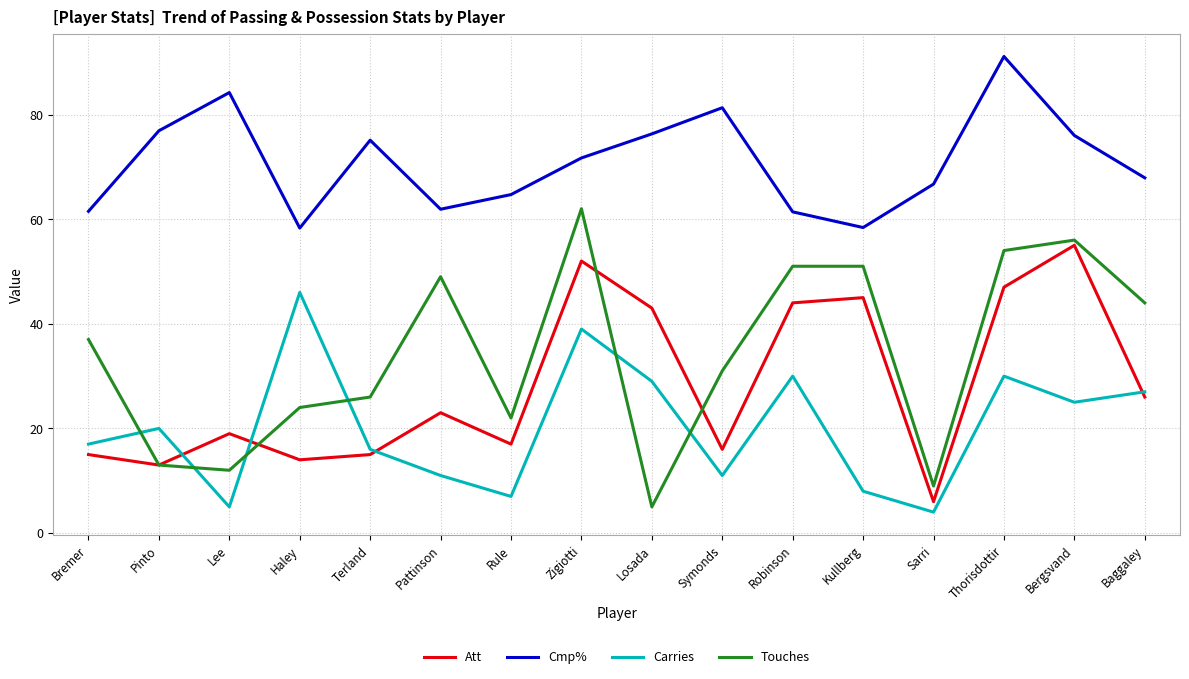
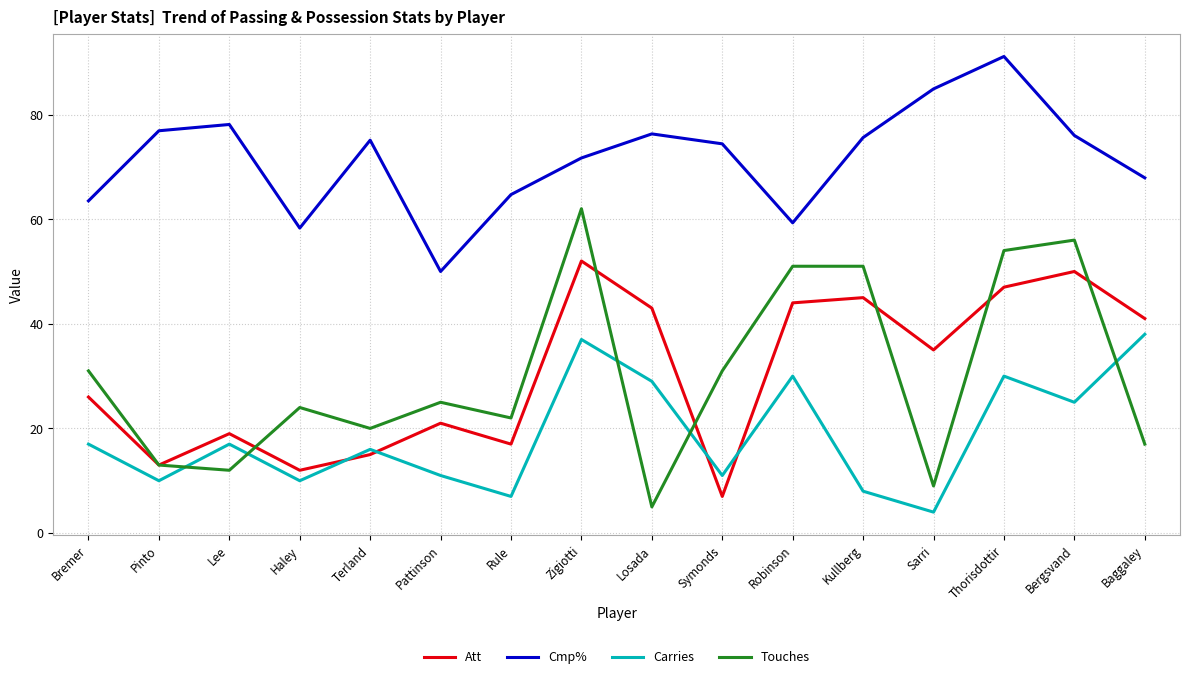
Att, Bremer: 15 -> 26
Cmp%, Bremer: 62 -> 64
Touches, Bremer: 37 -> 31
Carries, Pinto: 20 -> 10
Cmp%, Lee: 84 -> 78
Carries, Lee: 5 -> 17
Att, Haley: 14 -> 12
Carries, Haley: 46 -> 10
Touches, Terland: 26 -> 20
Att, Pattinson: 23 -> 21
Cmp%, Pattinson: 62 -> 50
Touches, Pattinson: 49 -> 25
Carries, Zigiotti: 39 -> 37
Att, Symonds: 16 -> 7
Cmp%, Symonds: 81 -> 74
Cmp%, Robinson: 61 -> 59
Cmp%, Kullberg: 58 -> 76
Att, Sarri: 6 -> 35
Cmp%, Sarri: 67 -> 85
Att, Bergsvand: 55 -> 50
Att, Baggaley: 26 -> 41
Carries, Baggaley: 27 -> 38
Touches, Baggaley: 44 -> 17
